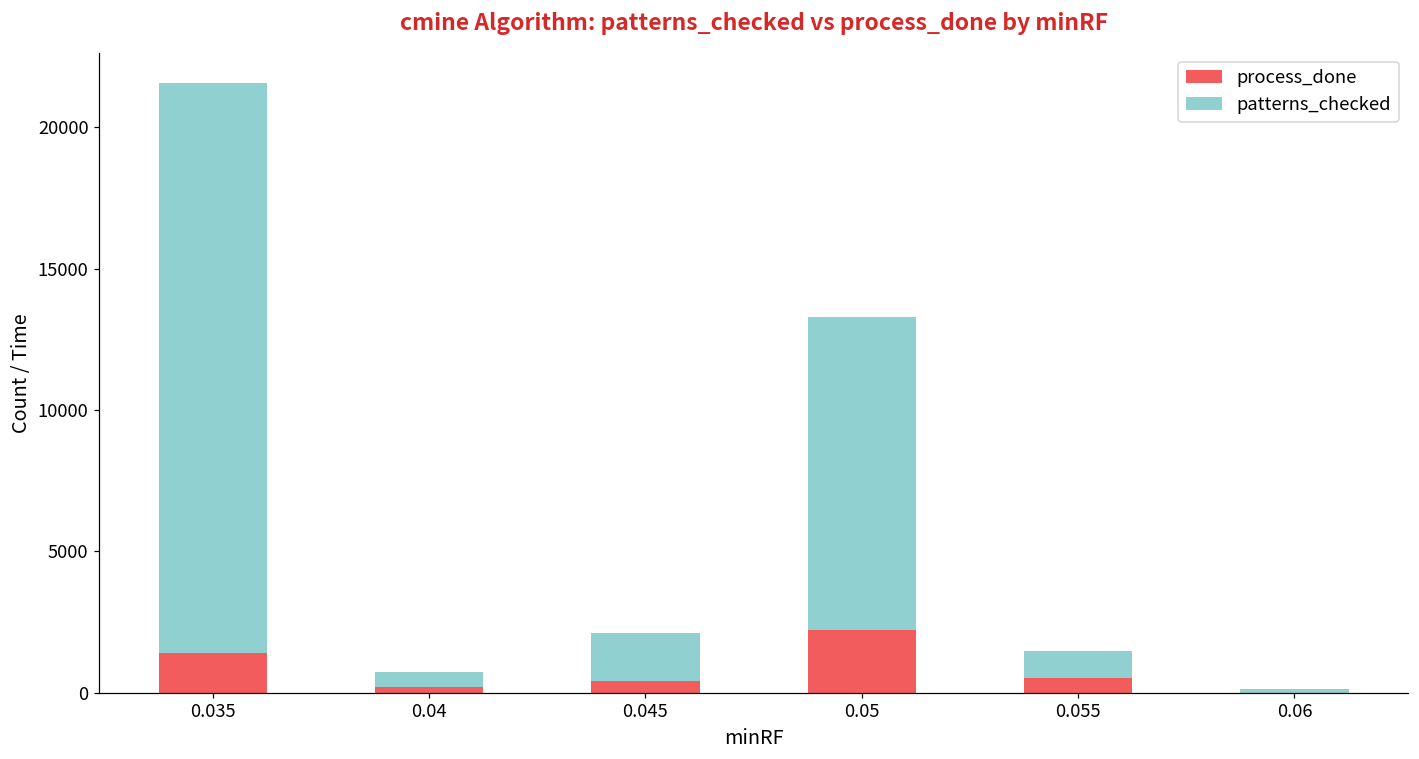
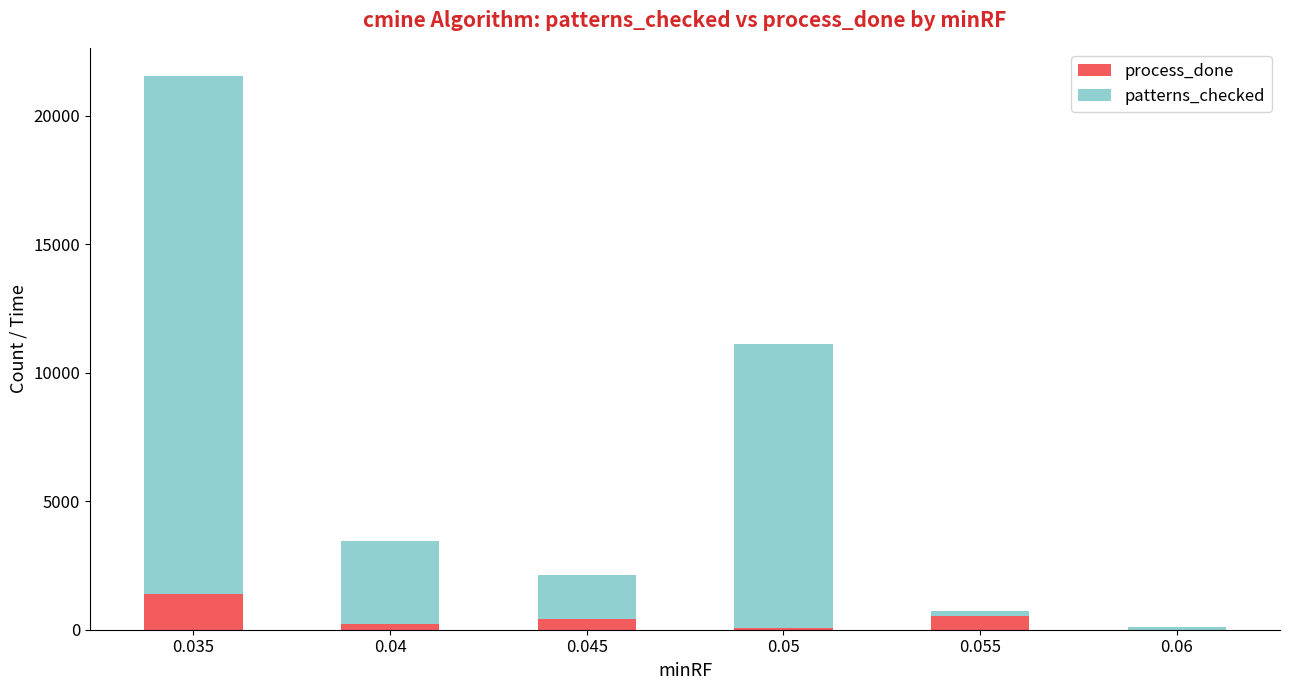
patterns_checked, 0.04: 500 -> 3300
process_done, 0.05: 2200 -> 100
patterns_checked, 0.055: 900 -> 200
